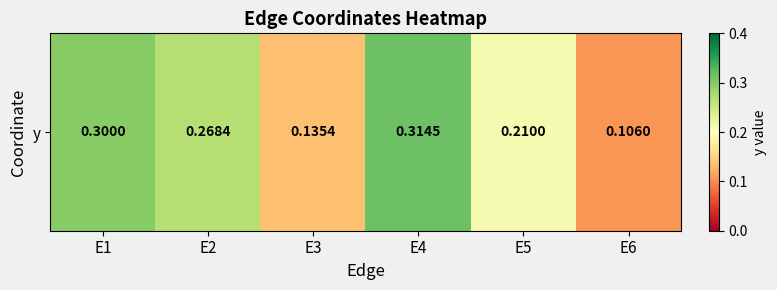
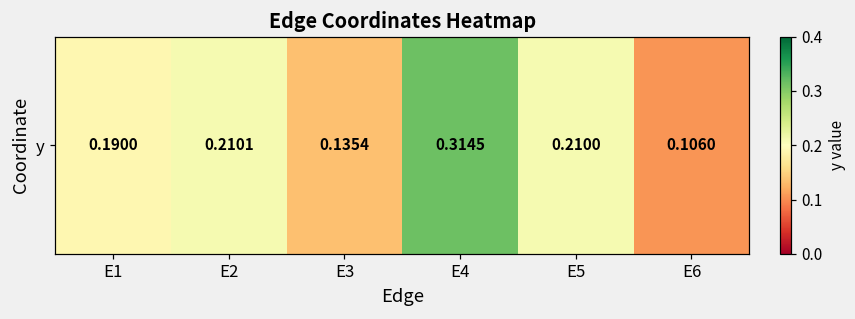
y, E1: 0.3000 -> 0.1900
y, E2: 0.2684 -> 0.2101
